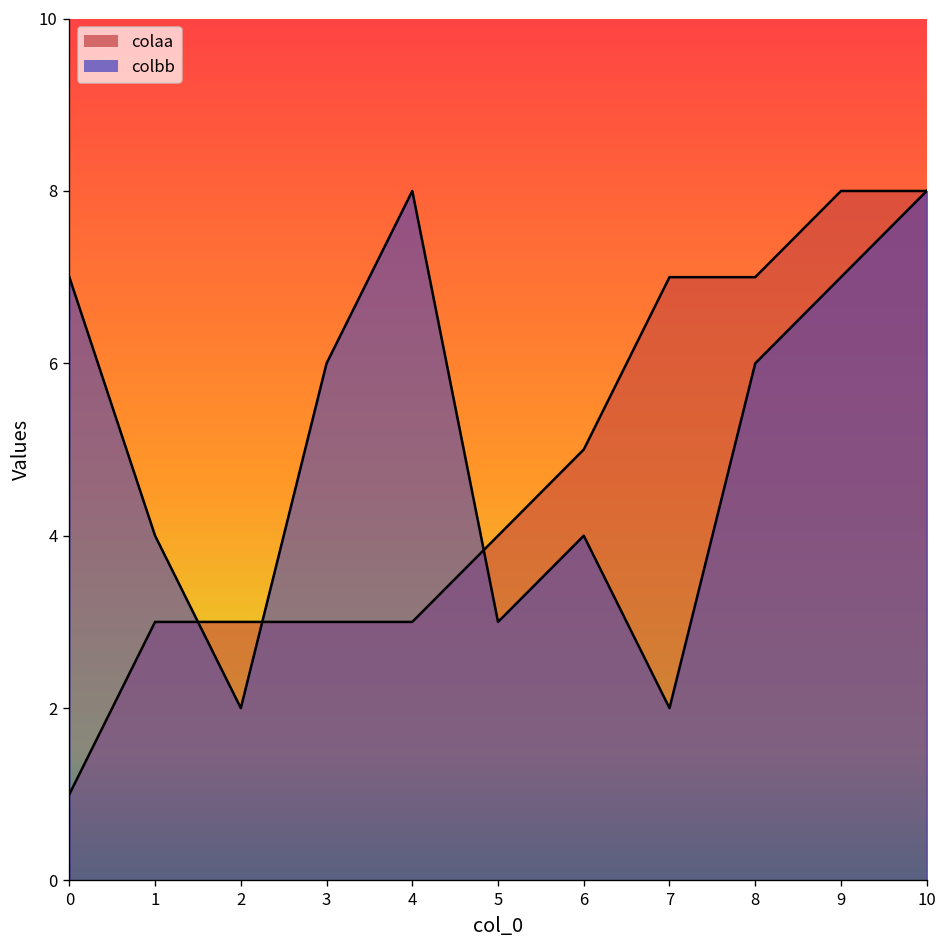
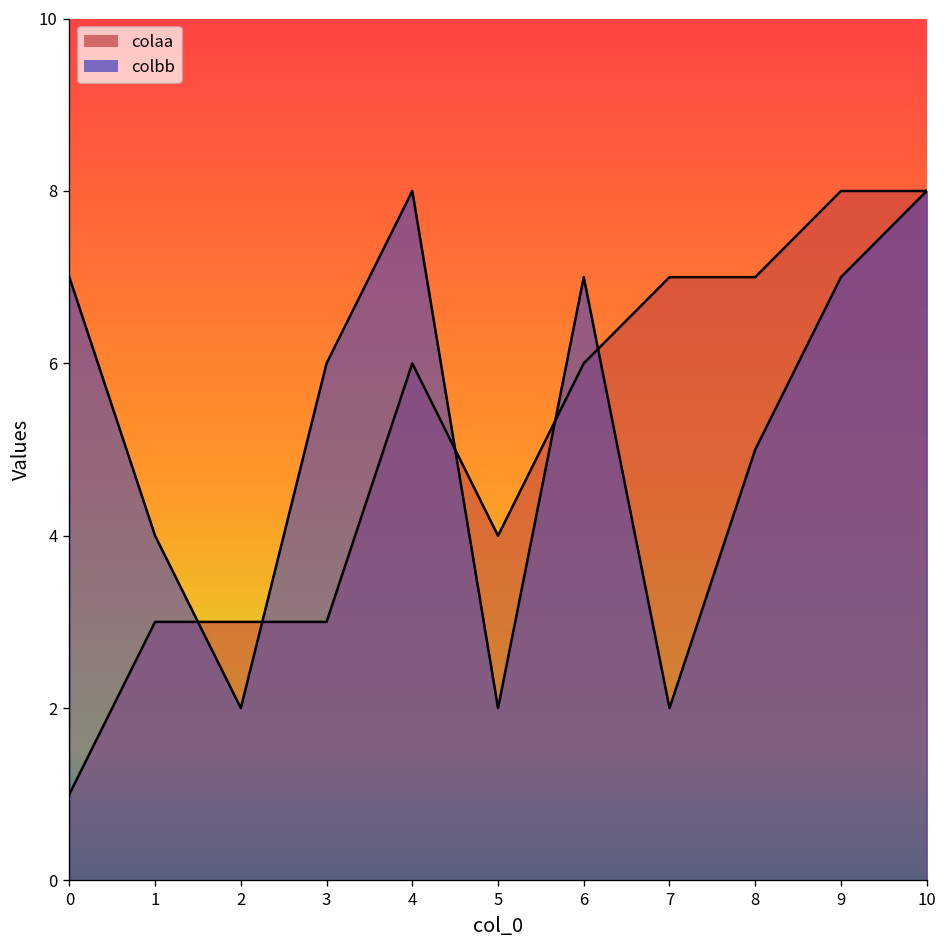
colaa, 4: 3 -> 6
colbb, 5: 3 -> 2
colaa, 6: 5 -> 6
colbb, 6: 4 -> 7
colbb, 8: 6 -> 5
